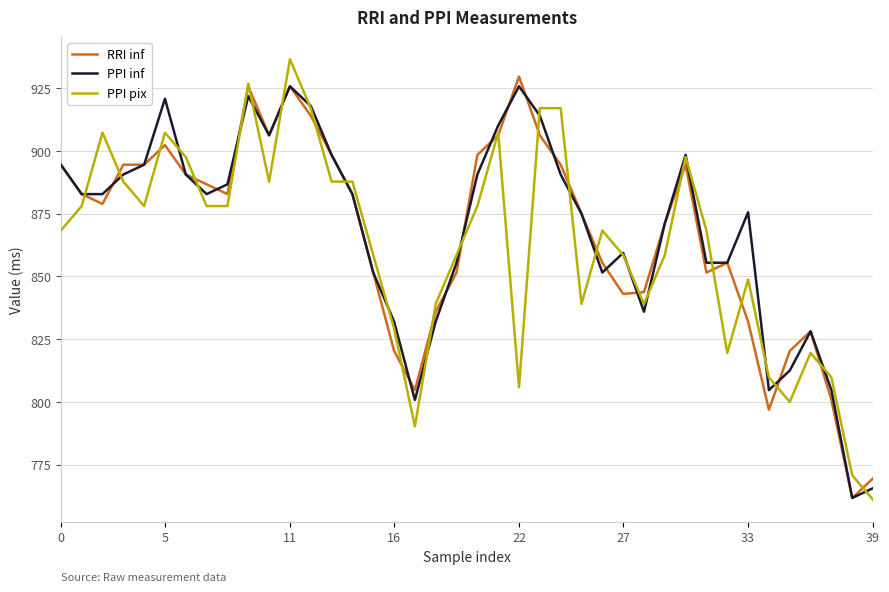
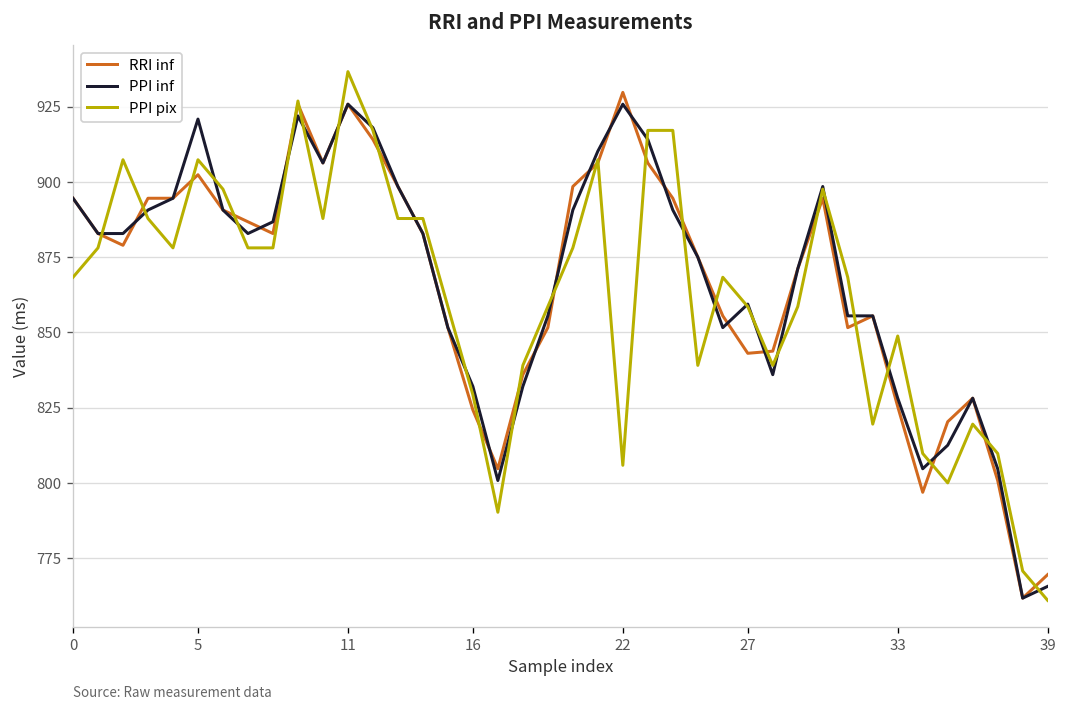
RRI inf, 16: 820 -> 824
RRI inf, 33: 832 -> 825
PPI inf, 33: 876 -> 828
